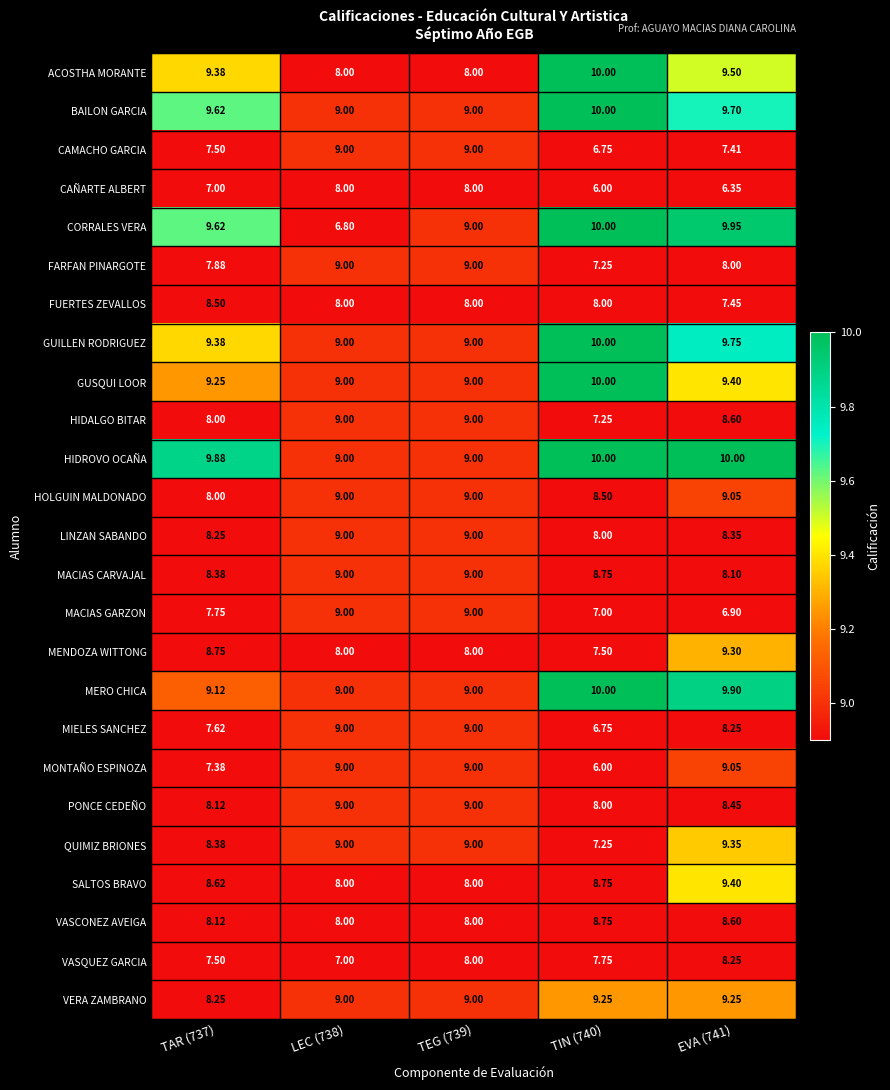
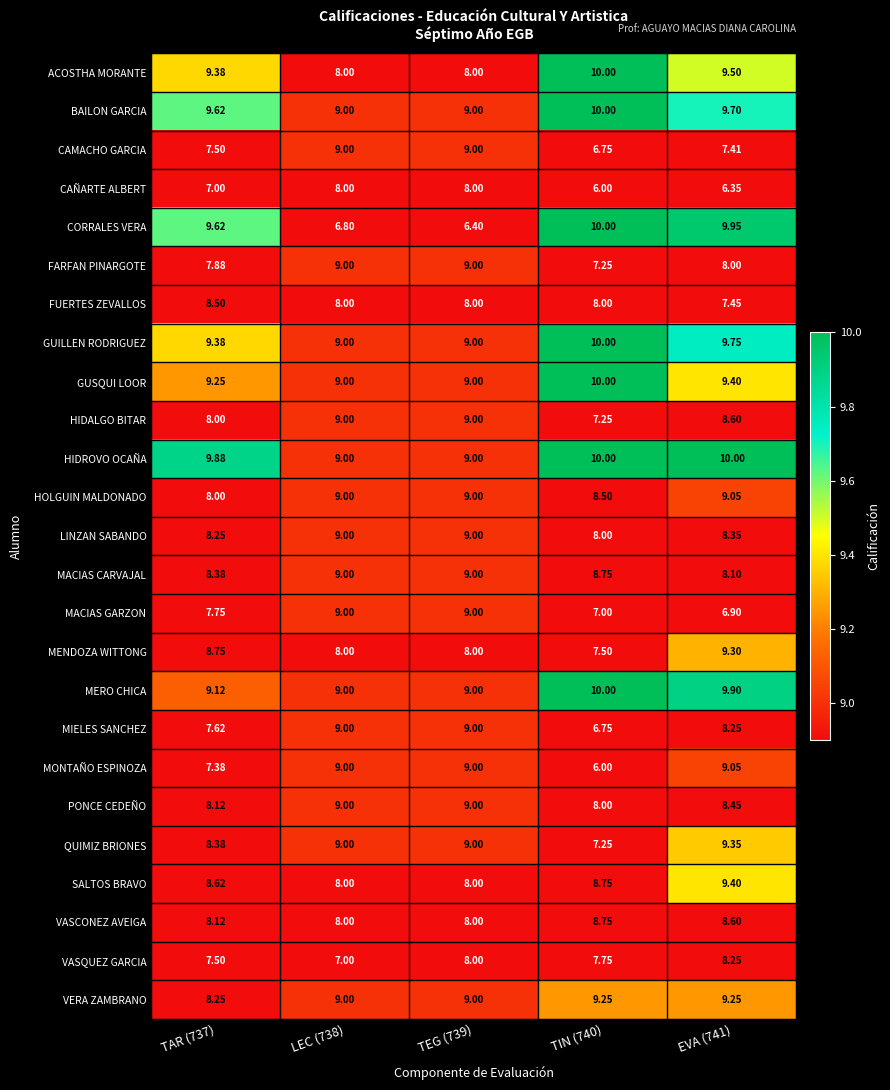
CORRALES VERA, TEG (739): 9.00 -> 6.40
